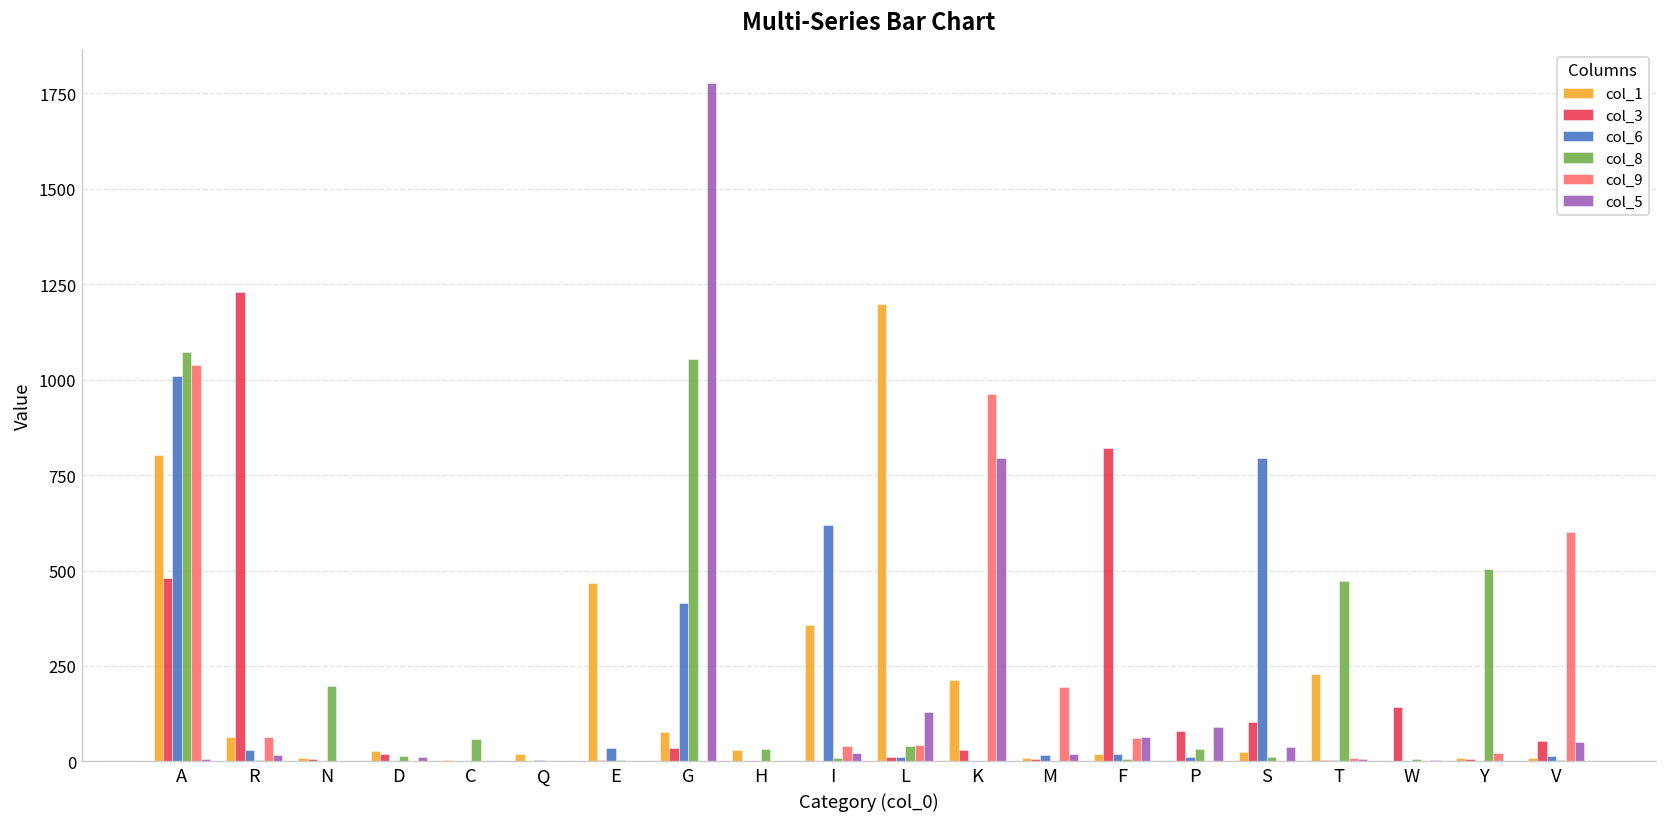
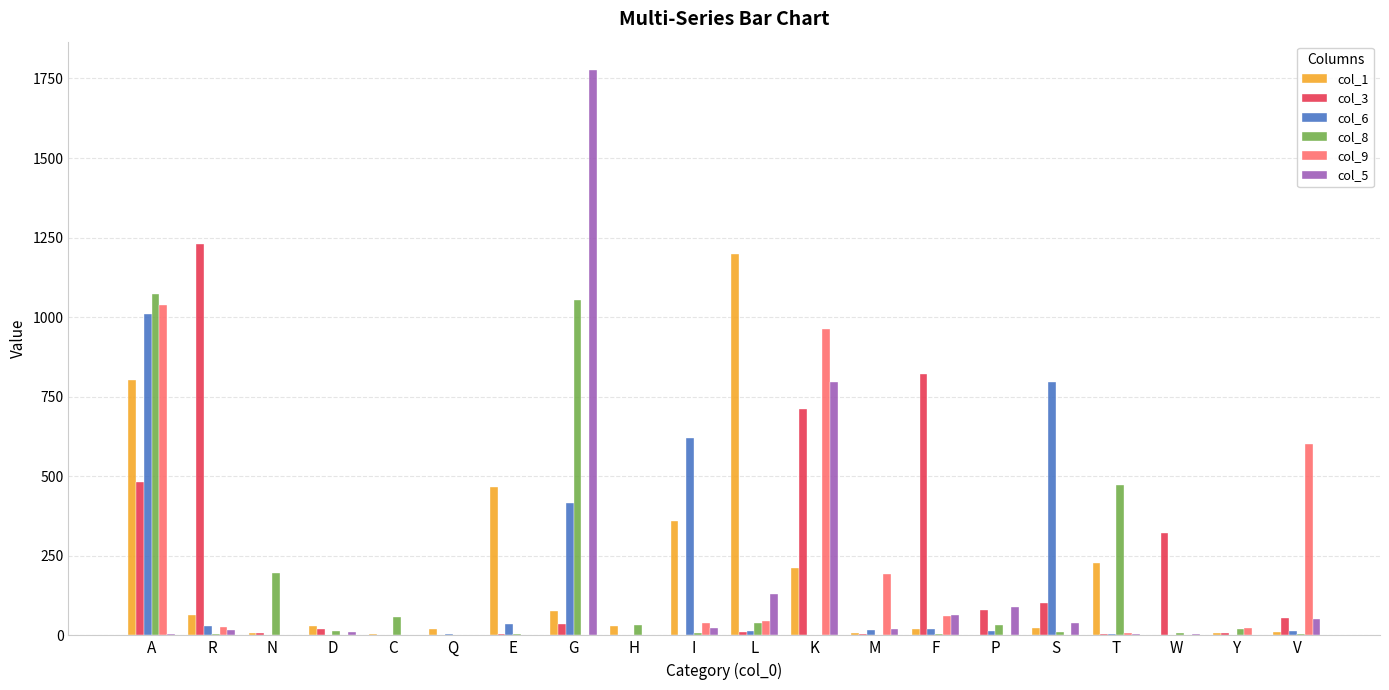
col_9, R: 60 -> 30
col_3, K: 30 -> 710
col_3, W: 140 -> 320
col_8, Y: 500 -> 20
